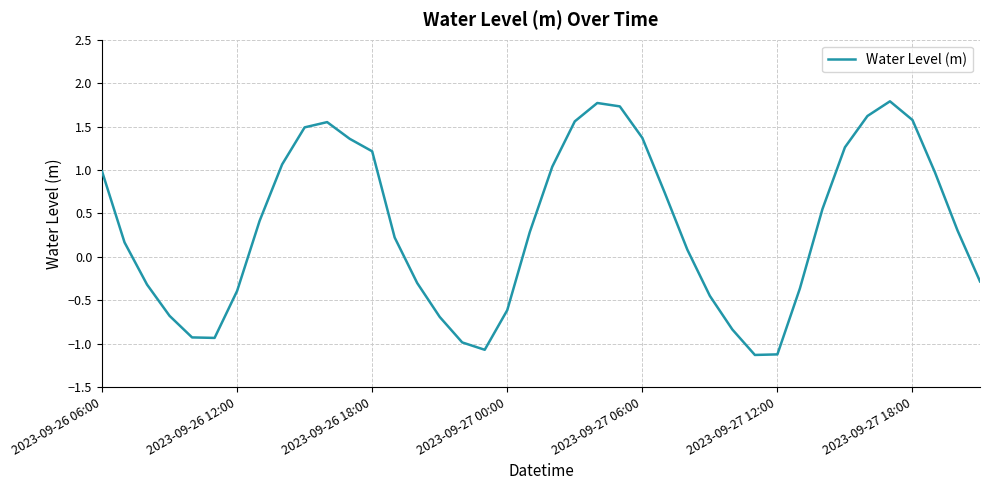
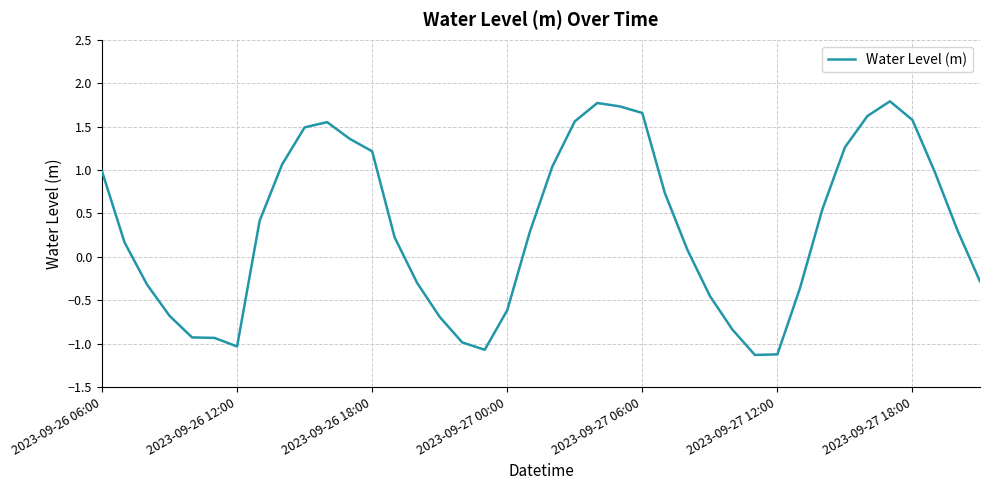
2023-09-26 12:00: -0.4 -> -1.0
2023-09-27 06:00: 1.4 -> 1.7
